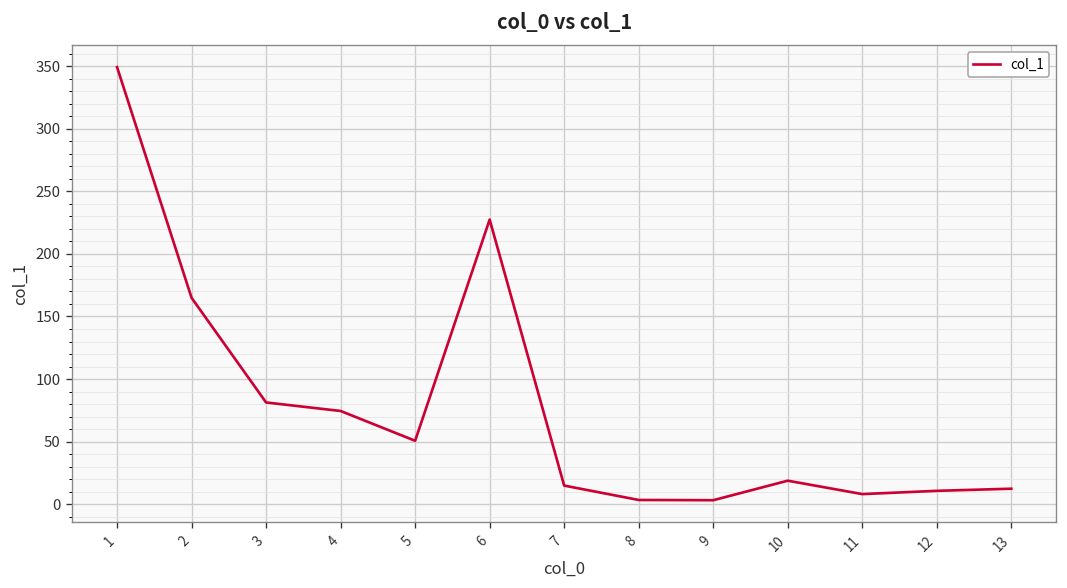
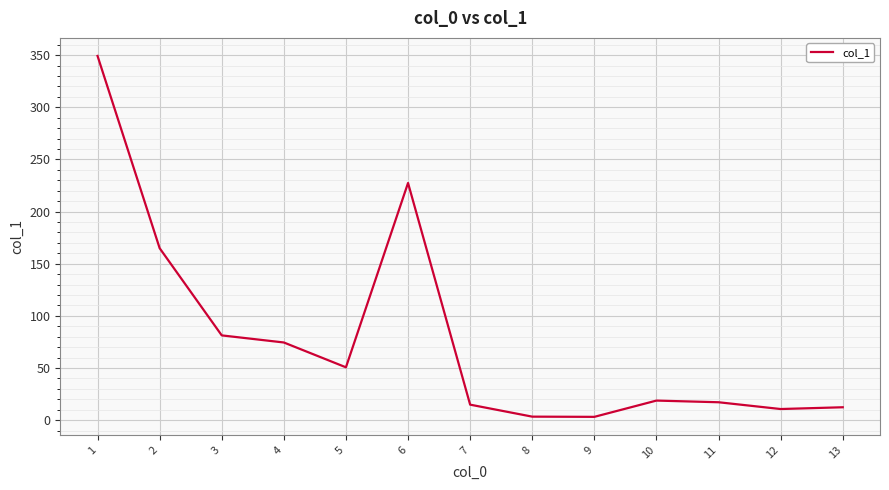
11: 8 -> 17
